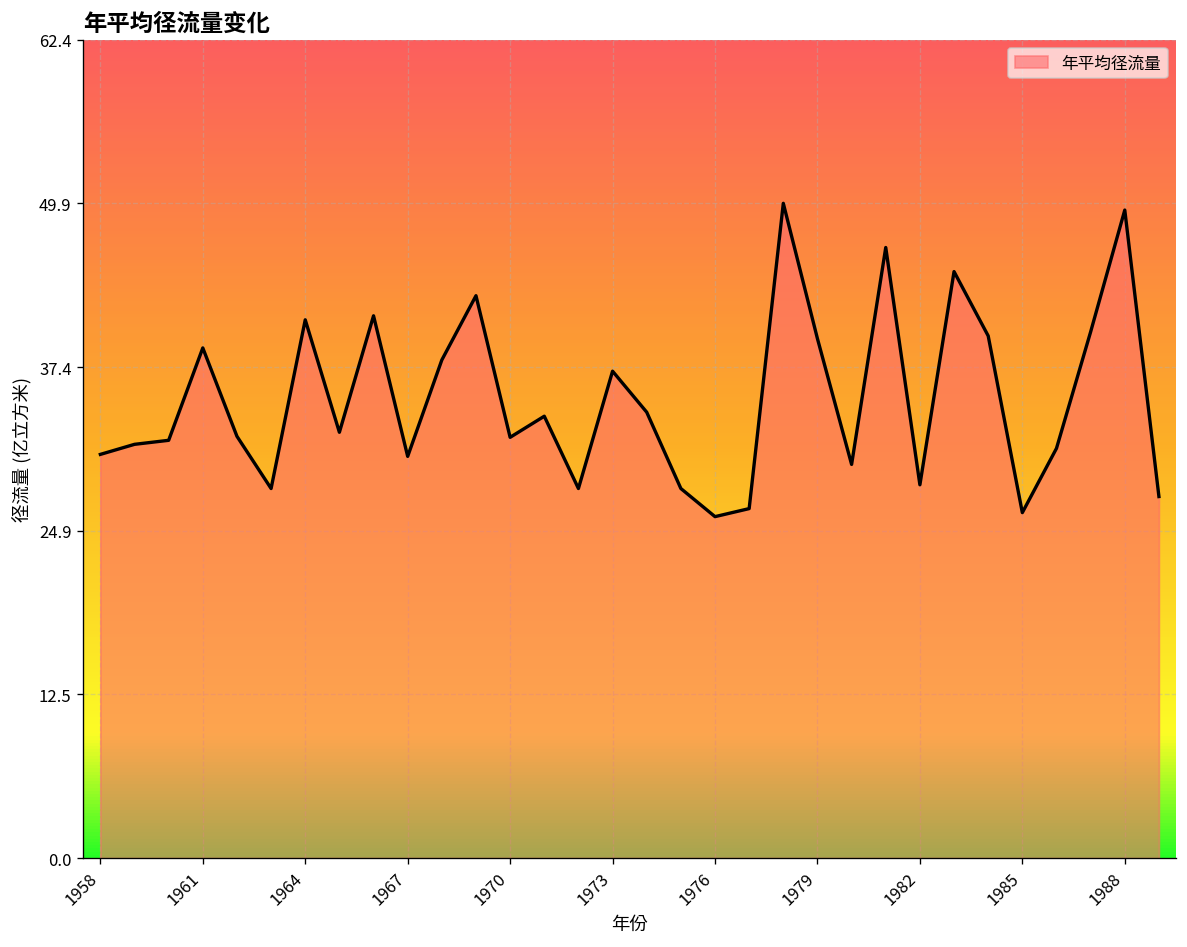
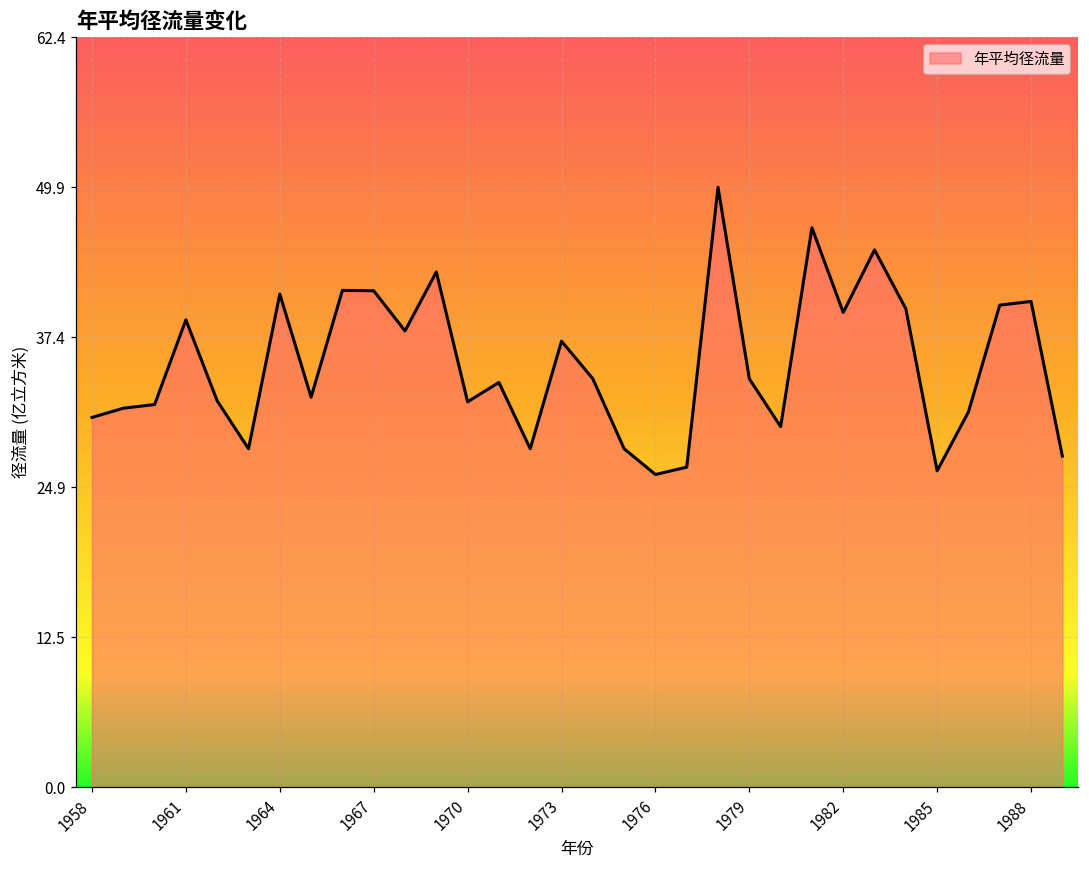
1967: 30.6 -> 41.3
1979: 39.6 -> 34.0
1982: 28.4 -> 39.5
1988: 49.4 -> 40.4
